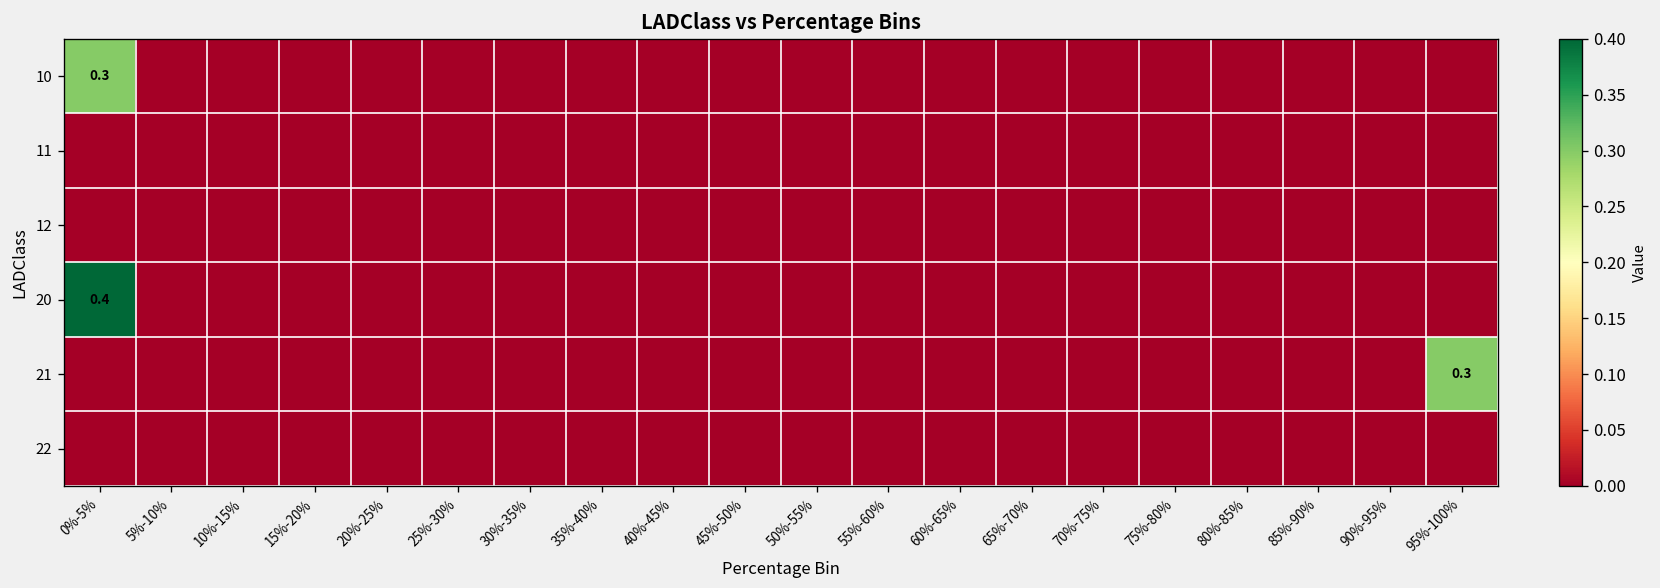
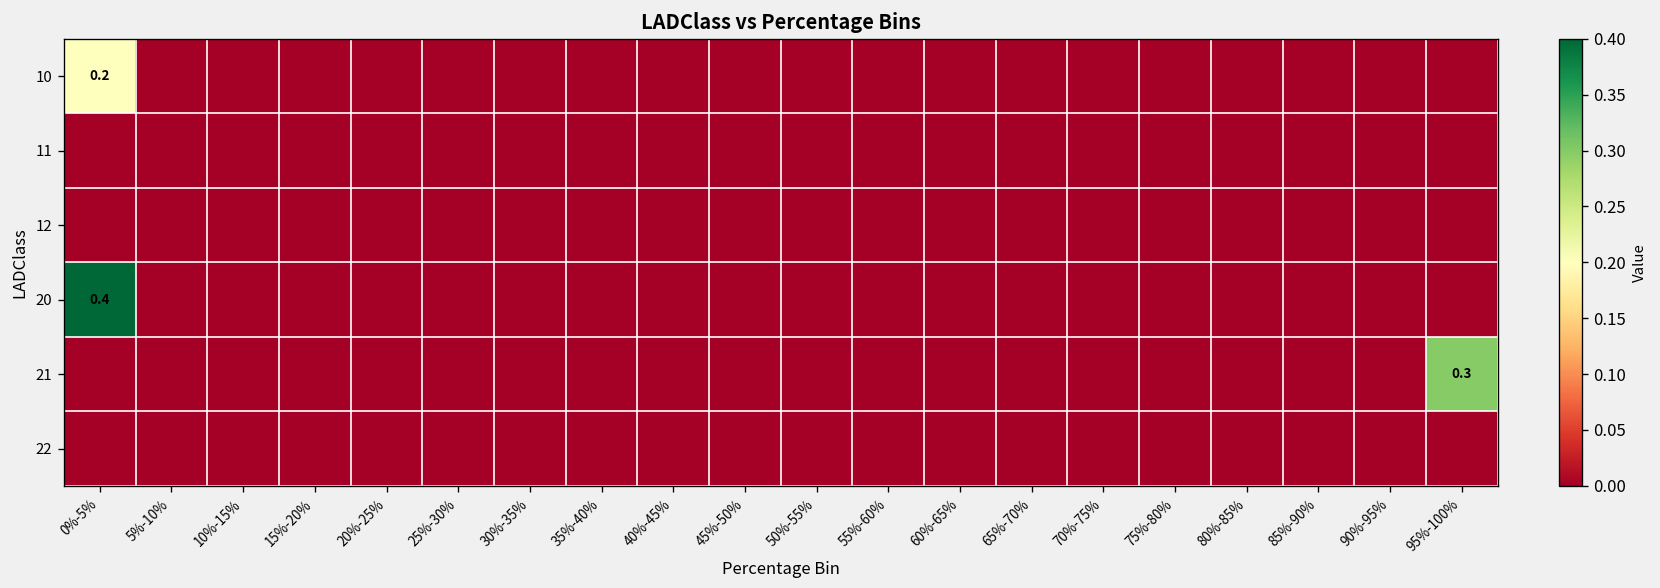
10, 0%-5%: 0.3 -> 0.2
